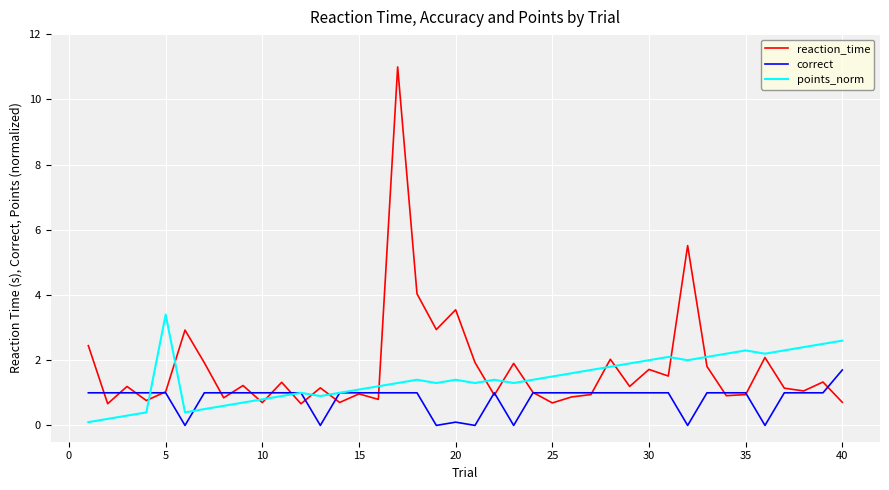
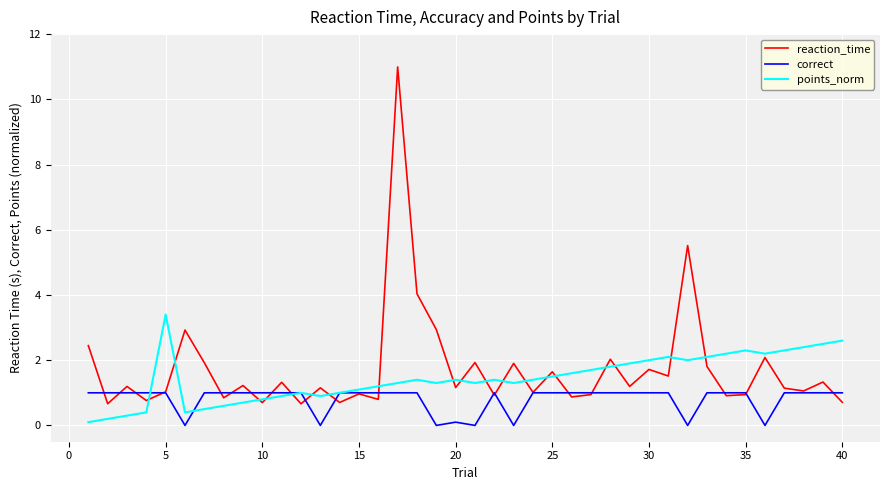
reaction_time, 20: 3.5 -> 1.2
reaction_time, 25: 0.7 -> 1.6
correct, 40: 1.7 -> 1.0
